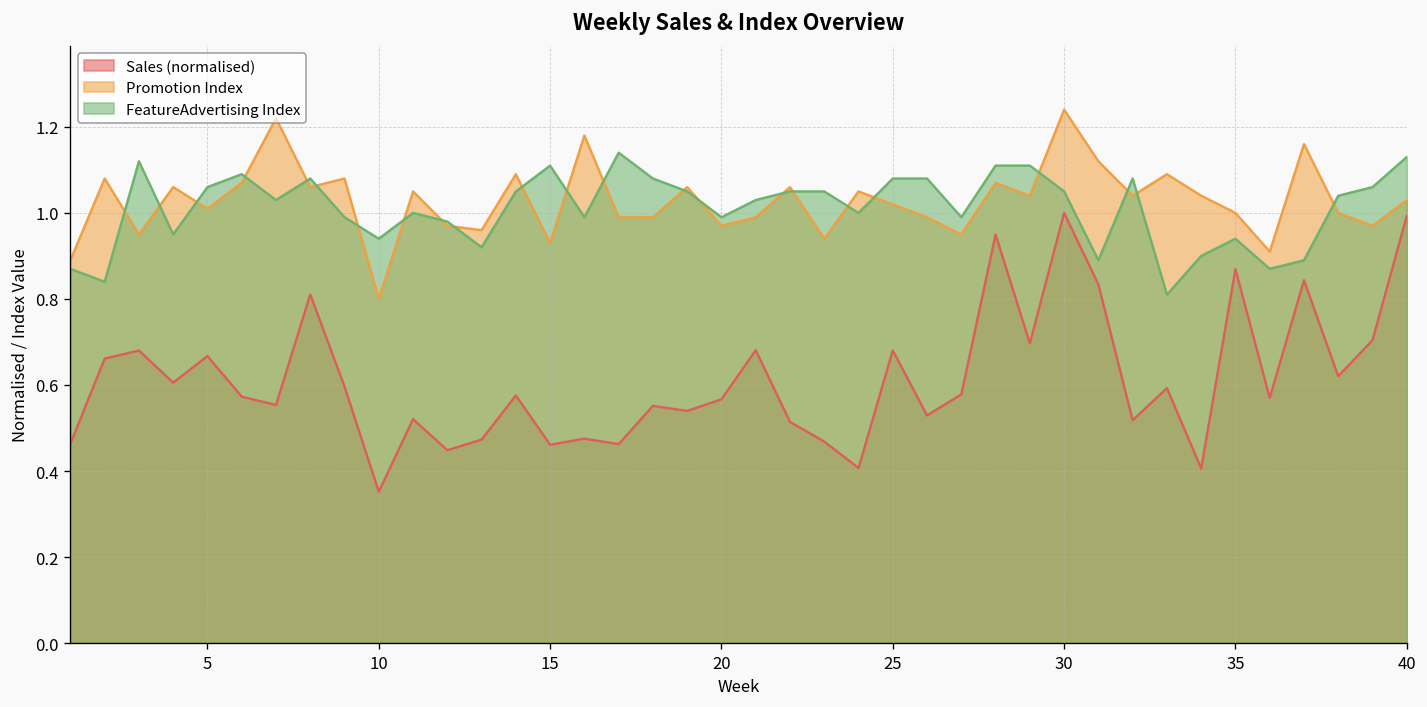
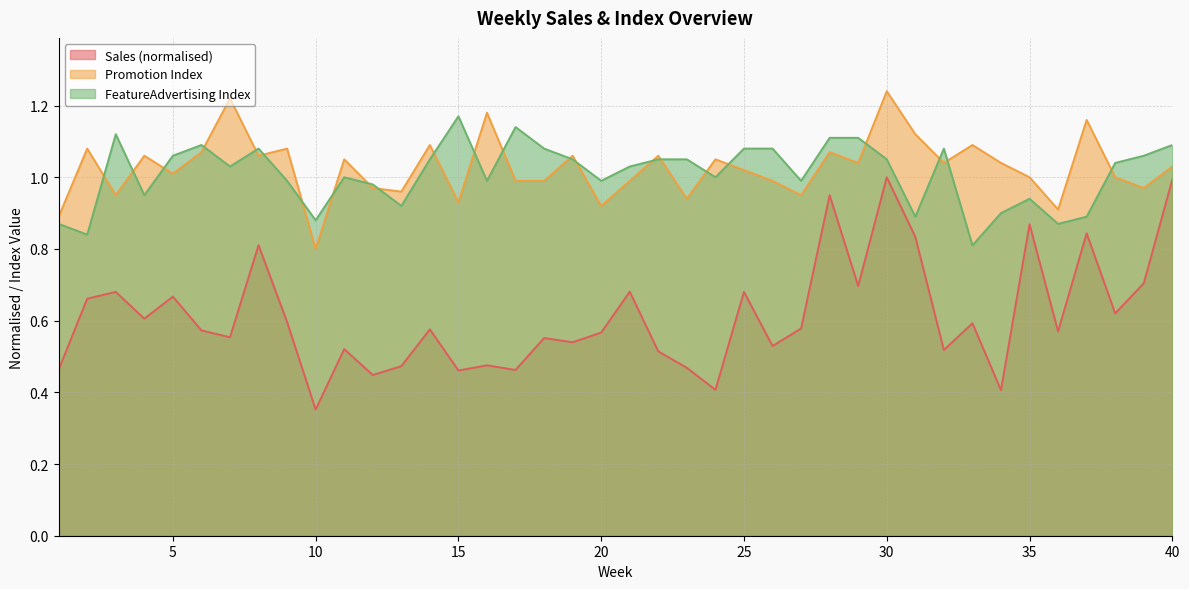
FeatureAdvertising Index, 10: 0.94 -> 0.88
FeatureAdvertising Index, 15: 1.11 -> 1.17
Promotion Index, 20: 0.97 -> 0.92
FeatureAdvertising Index, 40: 1.13 -> 1.09
